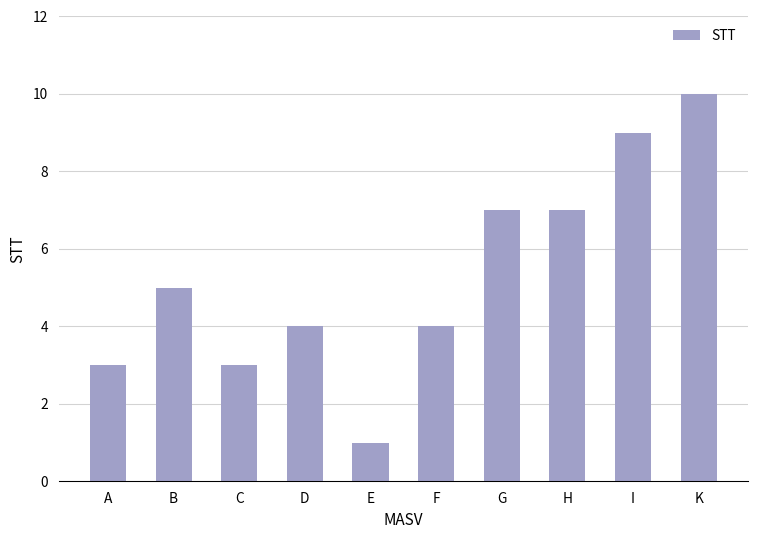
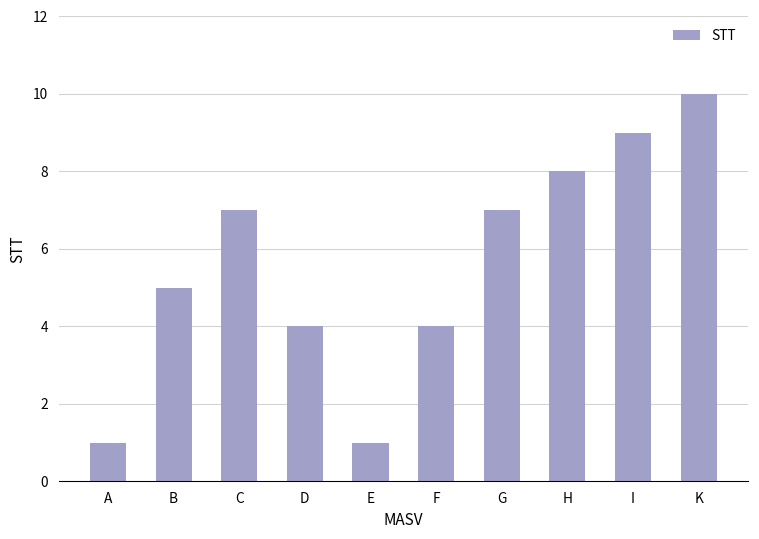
A: 3 -> 1
C: 3 -> 7
H: 7 -> 8
